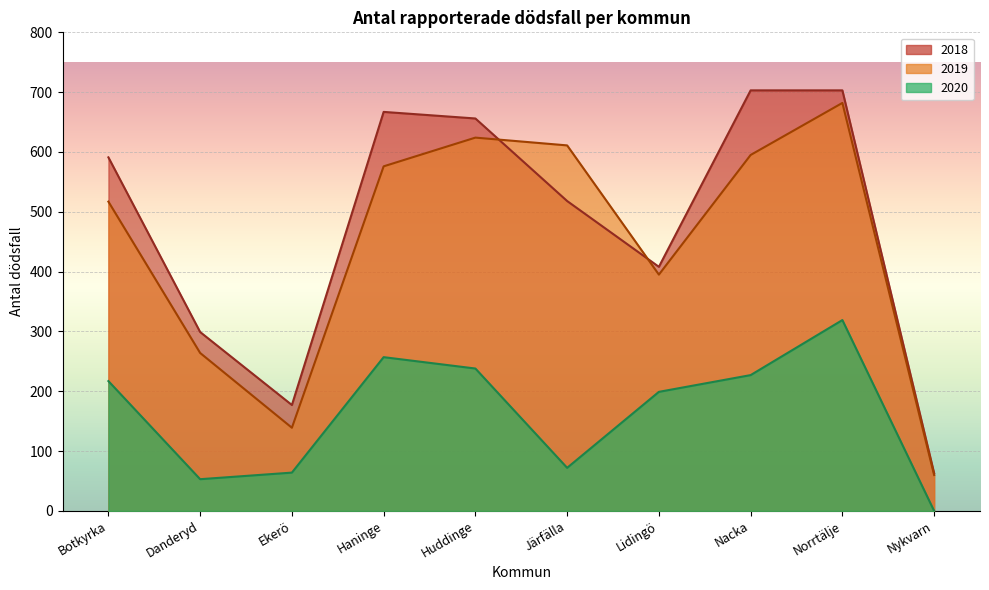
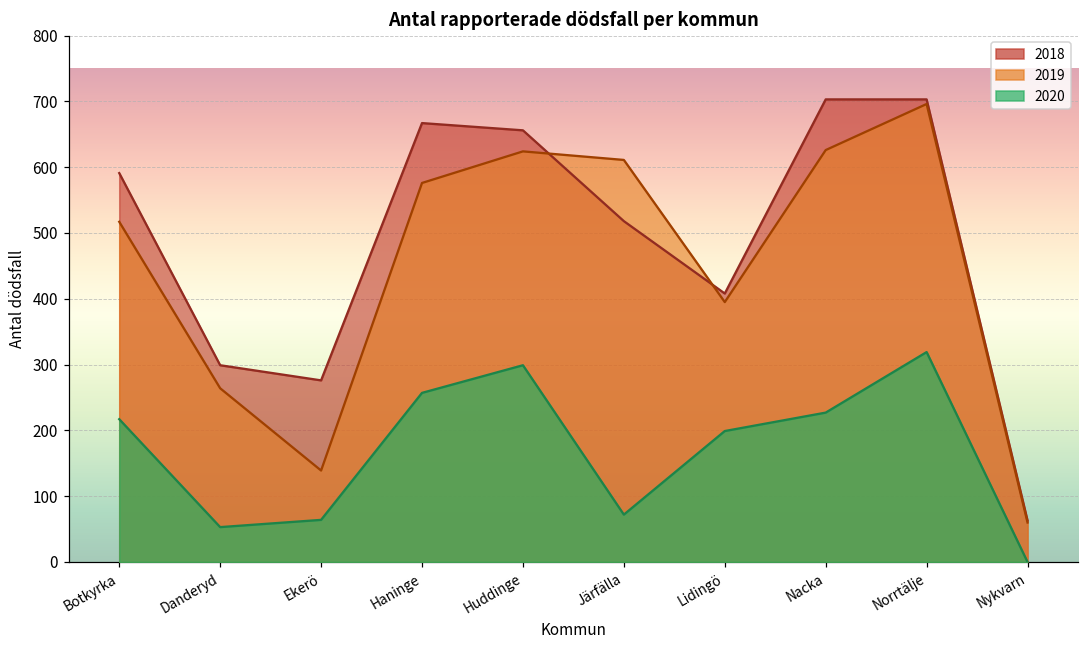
2018, Ekerö: 180 -> 280
2020, Huddinge: 240 -> 300
2019, Nacka: 600 -> 630
2019, Norrtälje: 680 -> 700
